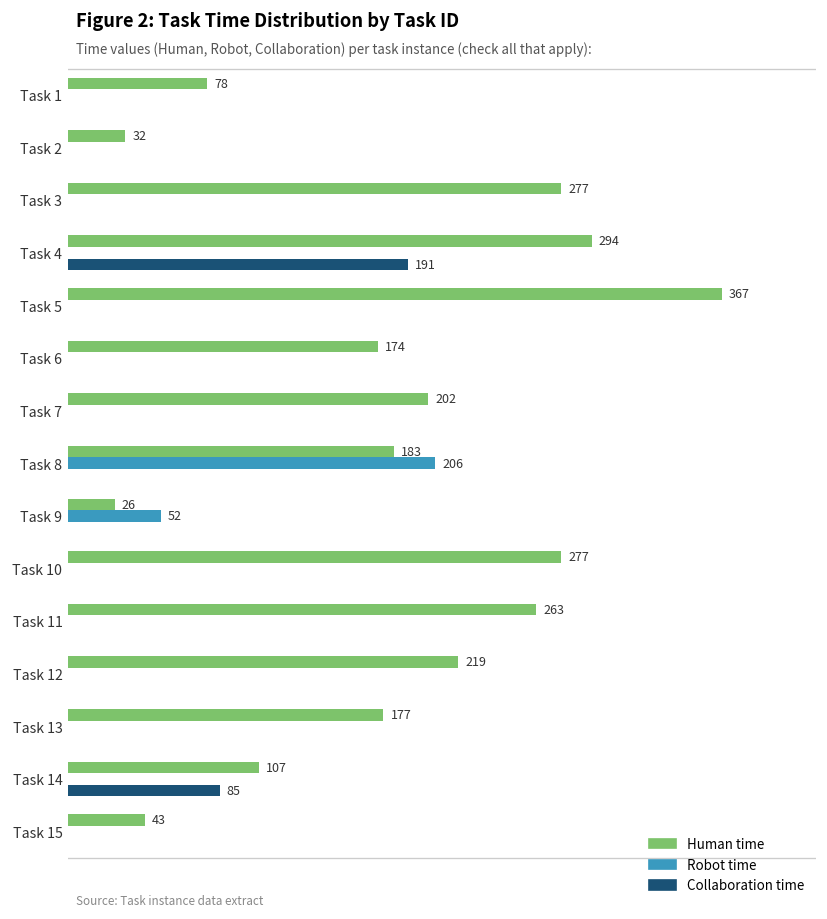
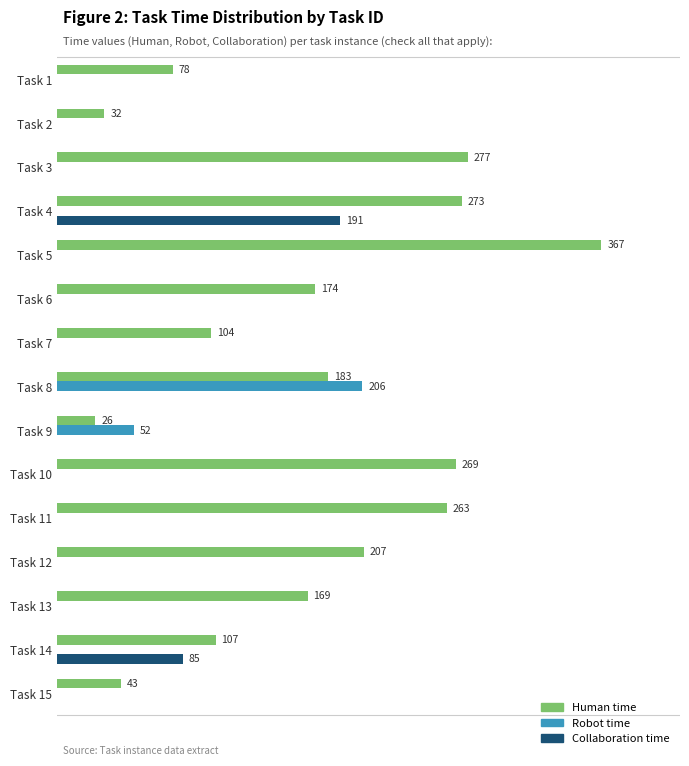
Human time, Task 4: 294 -> 273
Human time, Task 7: 202 -> 104
Human time, Task 10: 277 -> 269
Human time, Task 12: 219 -> 207
Human time, Task 13: 177 -> 169
